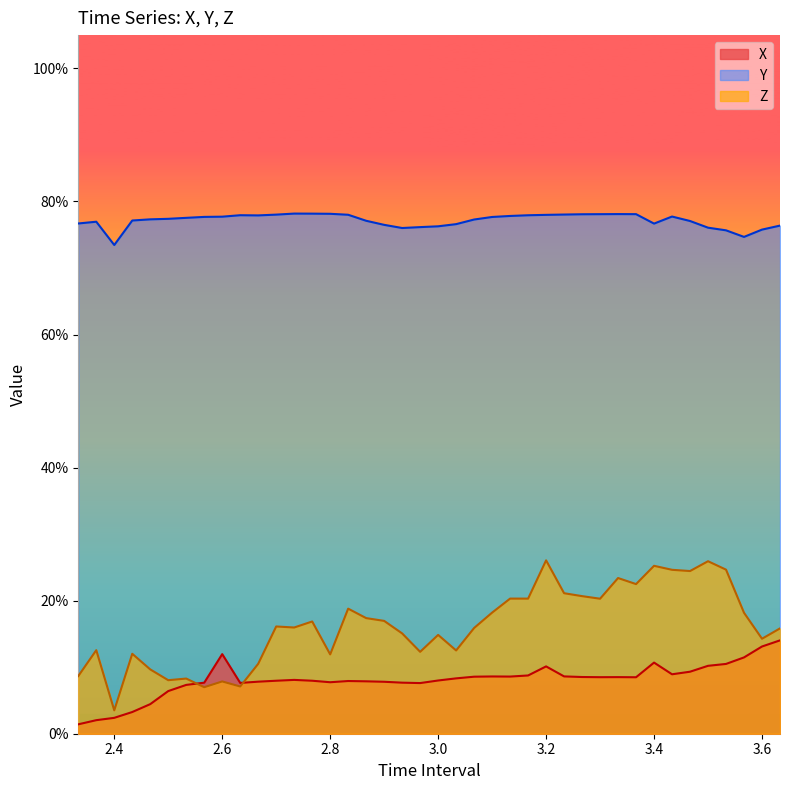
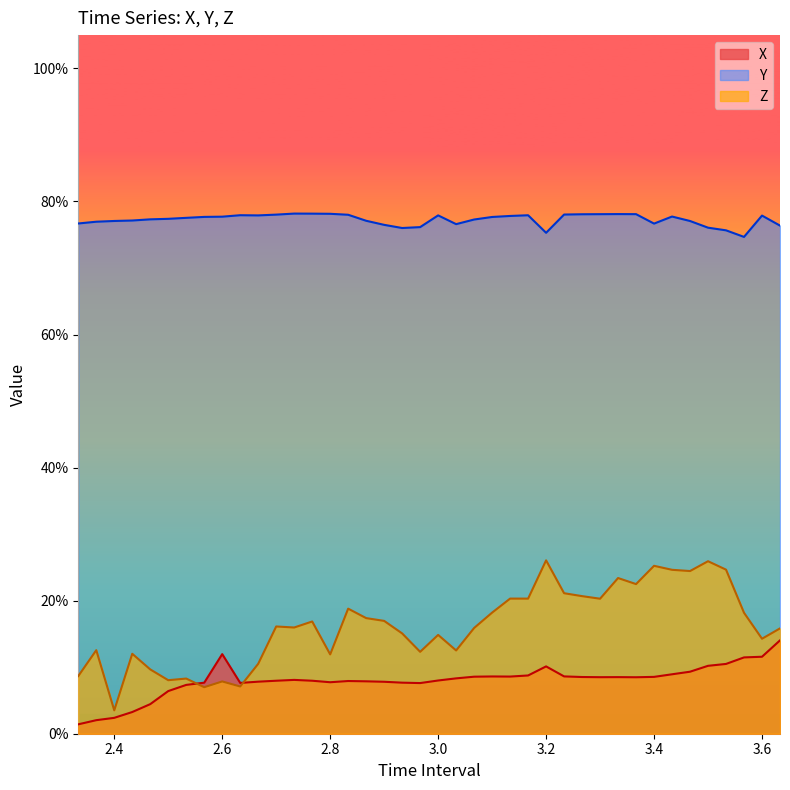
Y, 2.4: 73% -> 77%
Y, 3.0: 76% -> 78%
Y, 3.2: 78% -> 75%
X, 3.4: 11% -> 9%
X, 3.6: 13% -> 12%
Y, 3.6: 76% -> 78%
